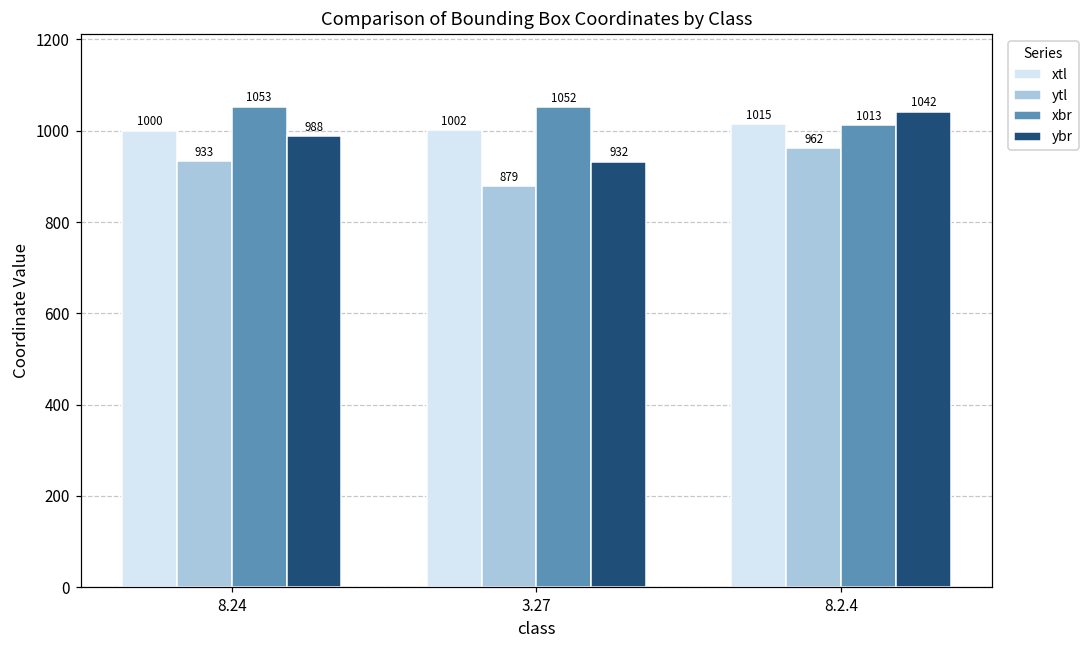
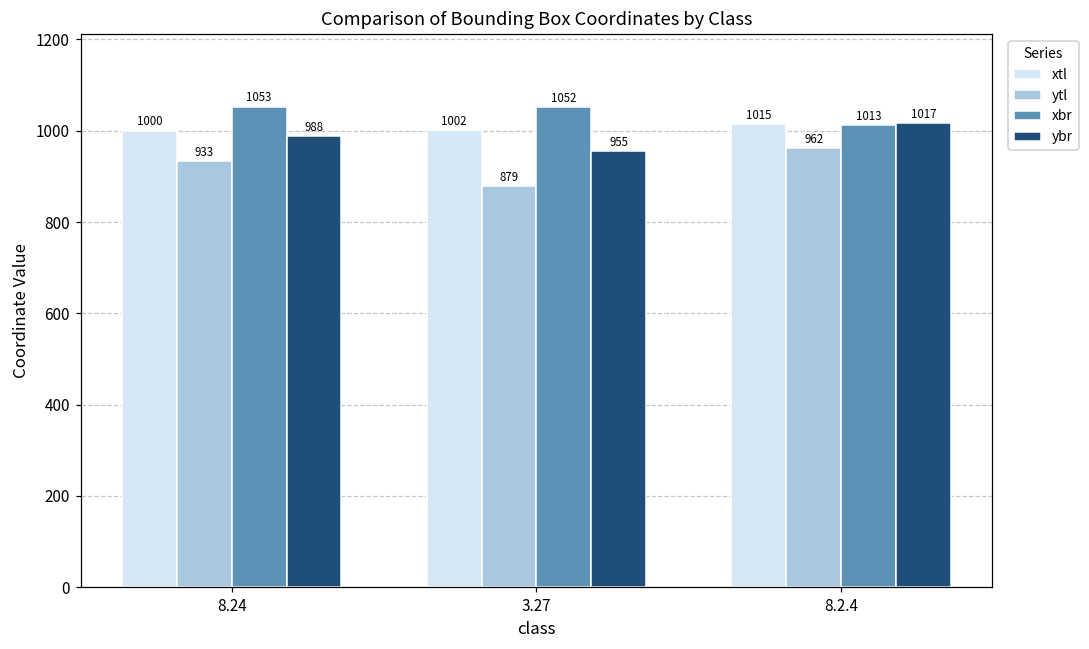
ybr, 3.27: 932 -> 955
ybr, 8.2.4: 1042 -> 1017
